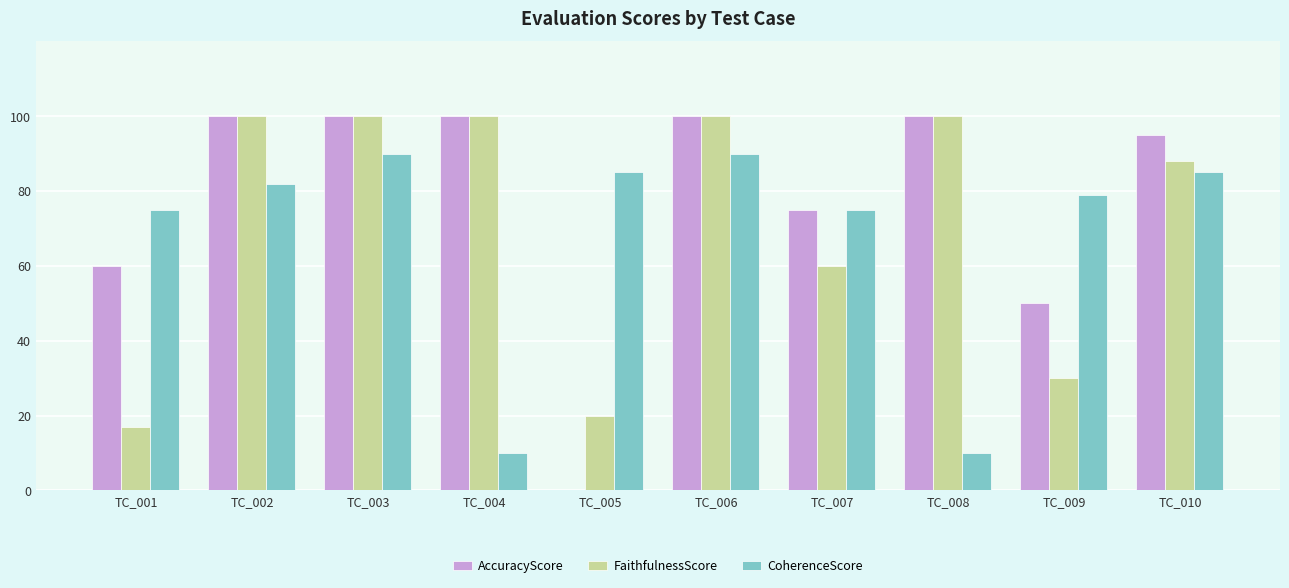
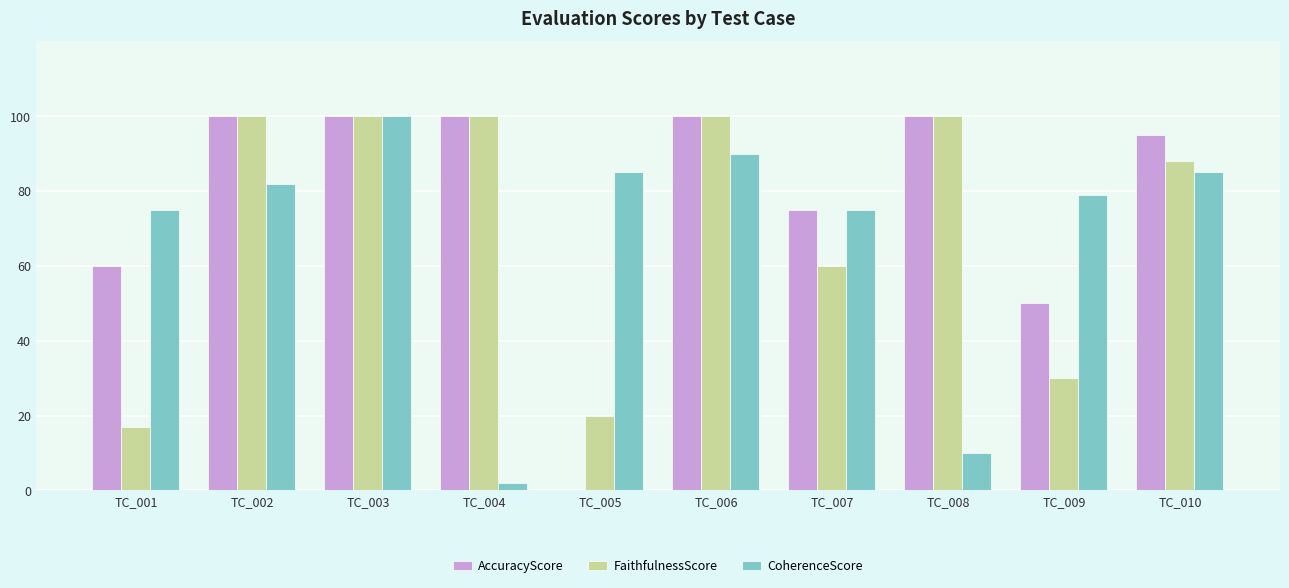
CoherenceScore, TC_003: 90 -> 100
CoherenceScore, TC_004: 10 -> 2
